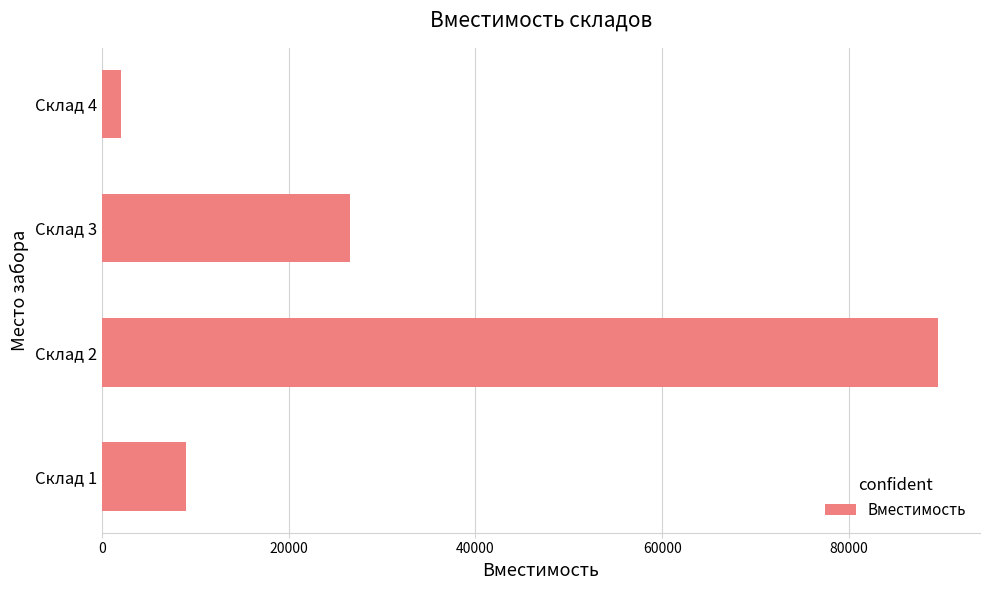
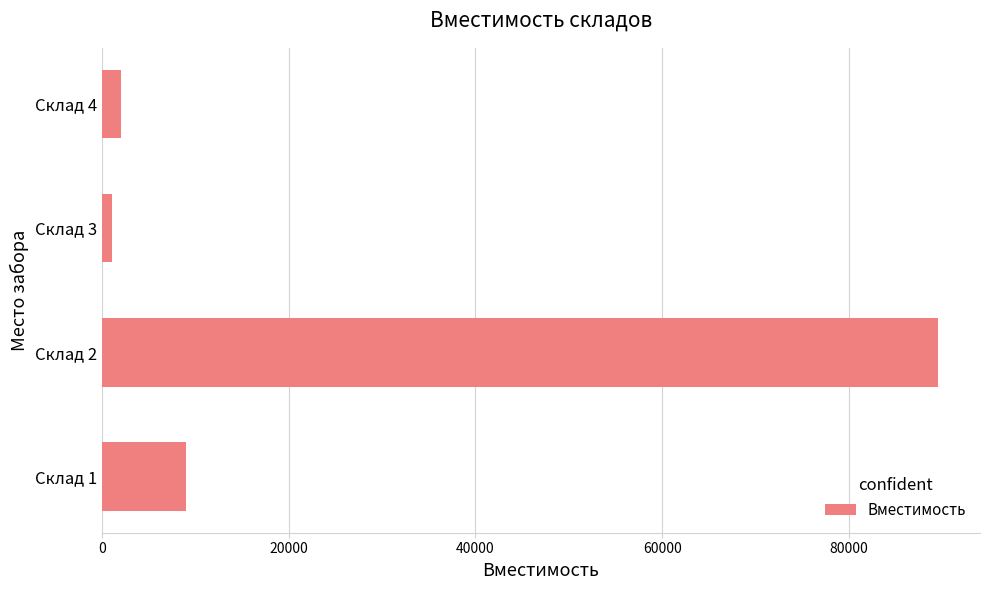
Склад 3: 27000 -> 1000
